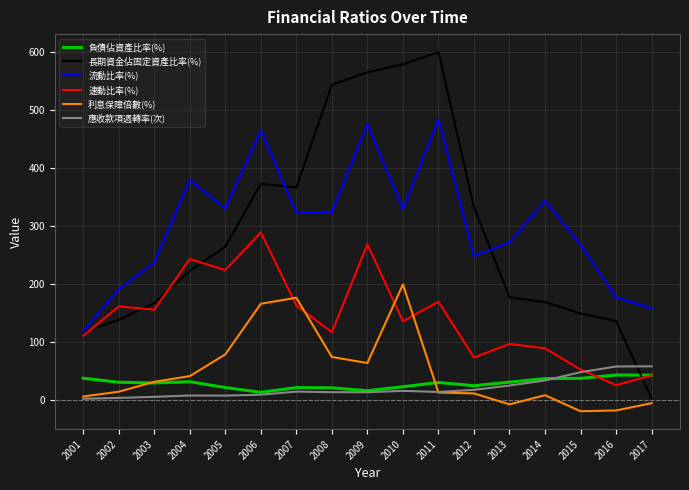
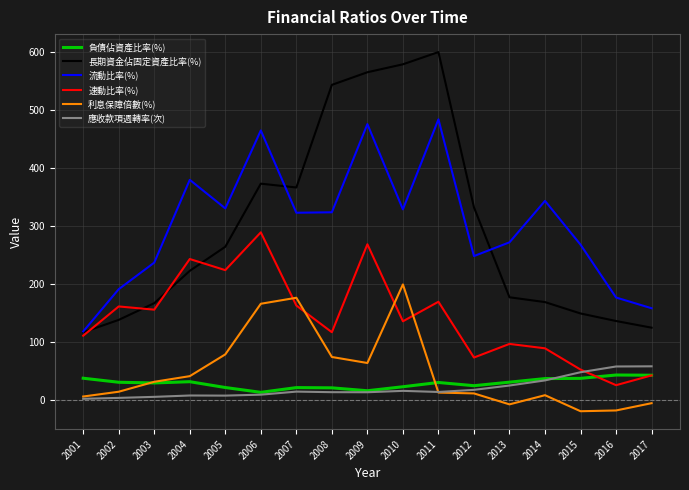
長期資金佔固定資產比率(%), 2017: 0 -> 120
